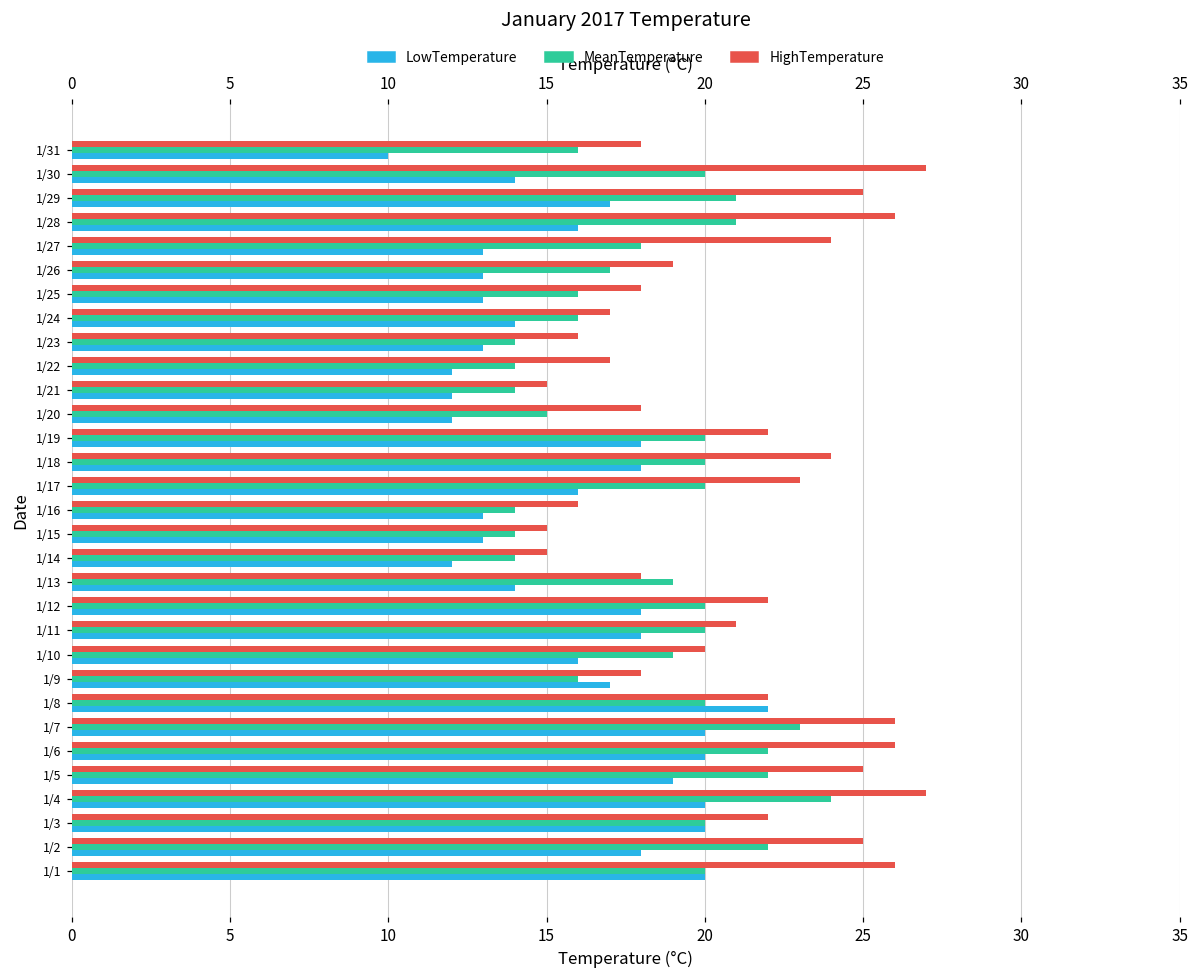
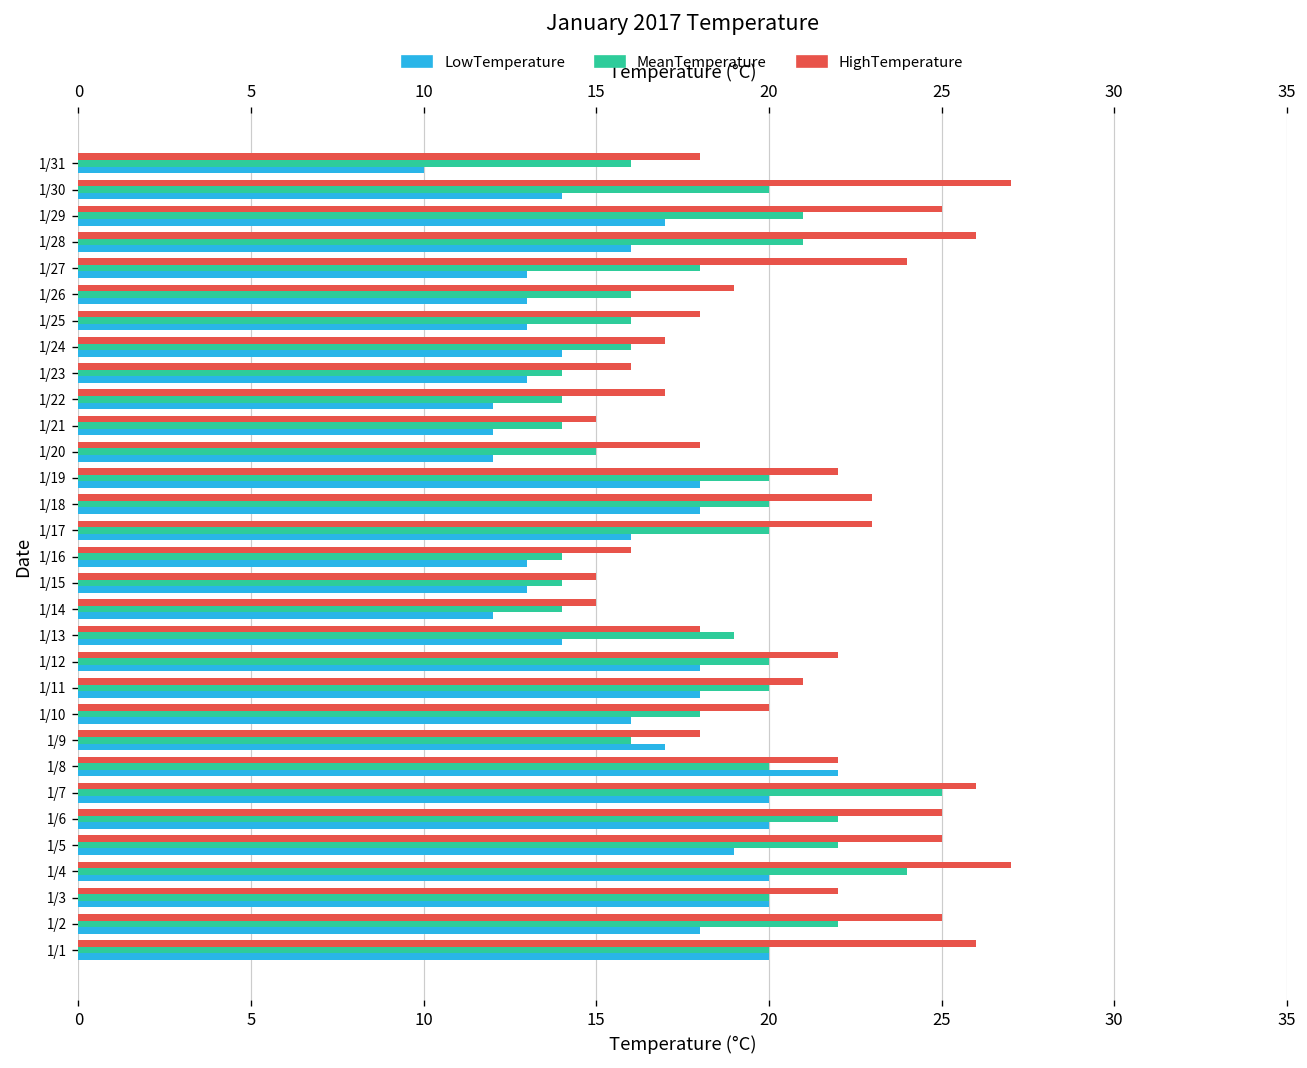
MeanTemperature, 1/26: 17 -> 16
HighTemperature, 1/18: 24 -> 23
MeanTemperature, 1/10: 19 -> 18
MeanTemperature, 1/7: 23 -> 25
HighTemperature, 1/6: 26 -> 25
